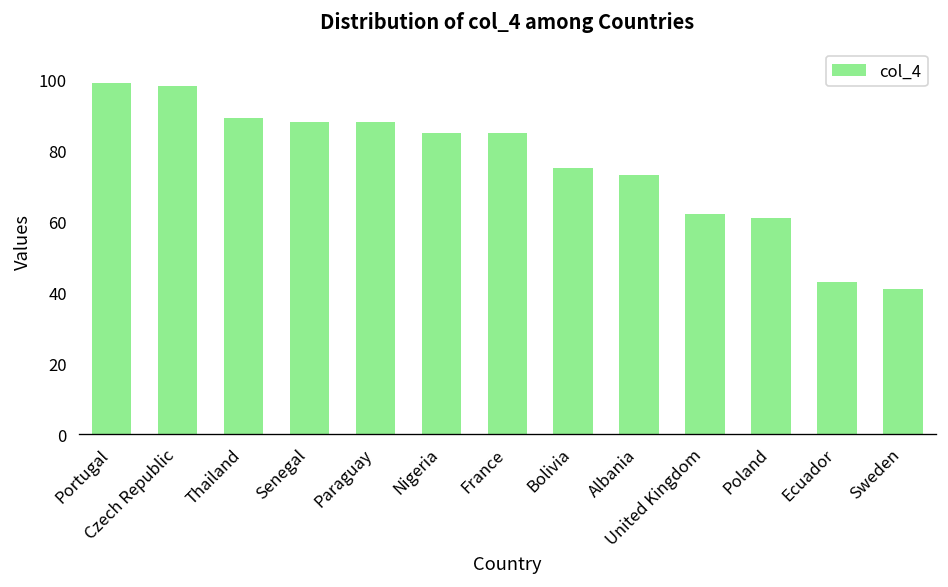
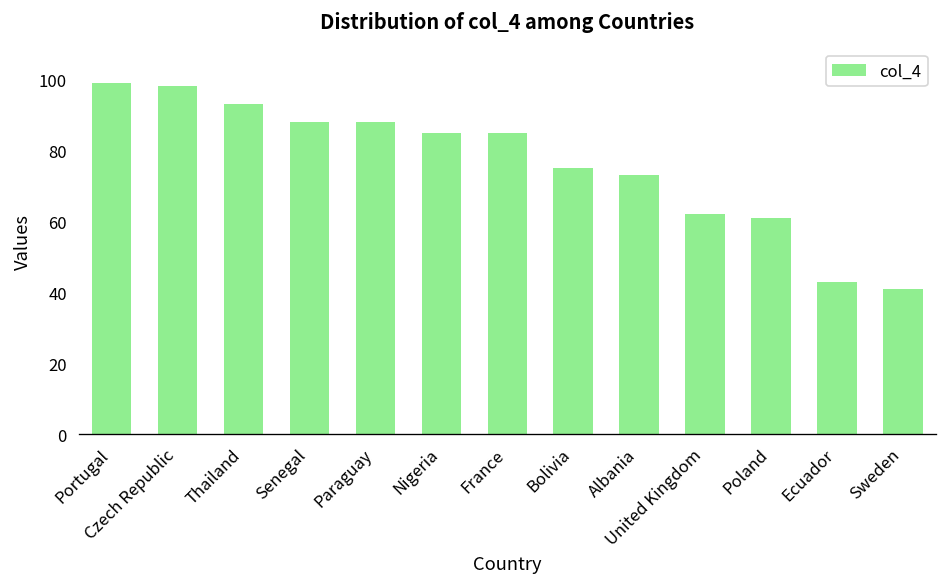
Thailand: 89 -> 93
